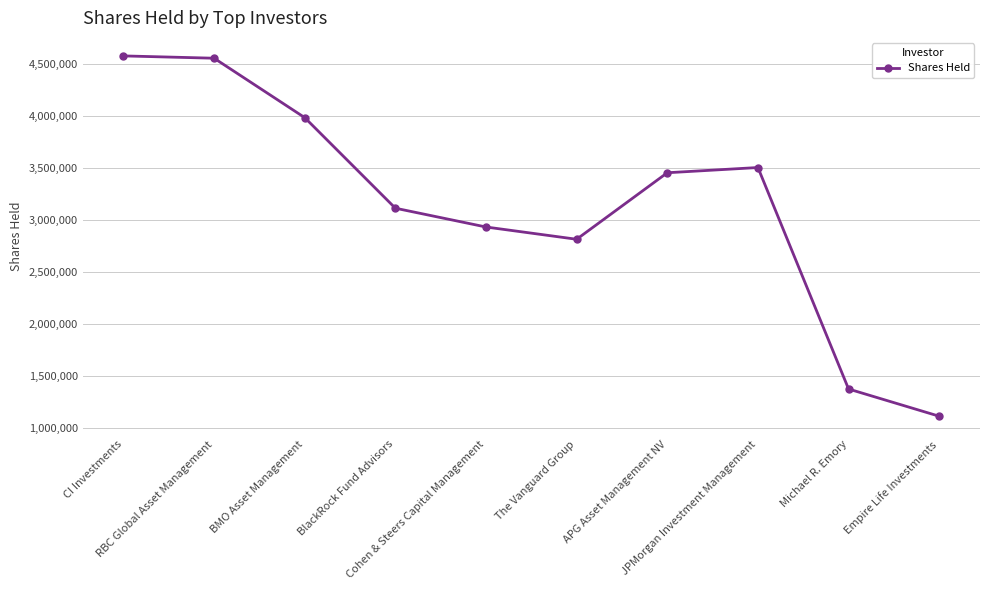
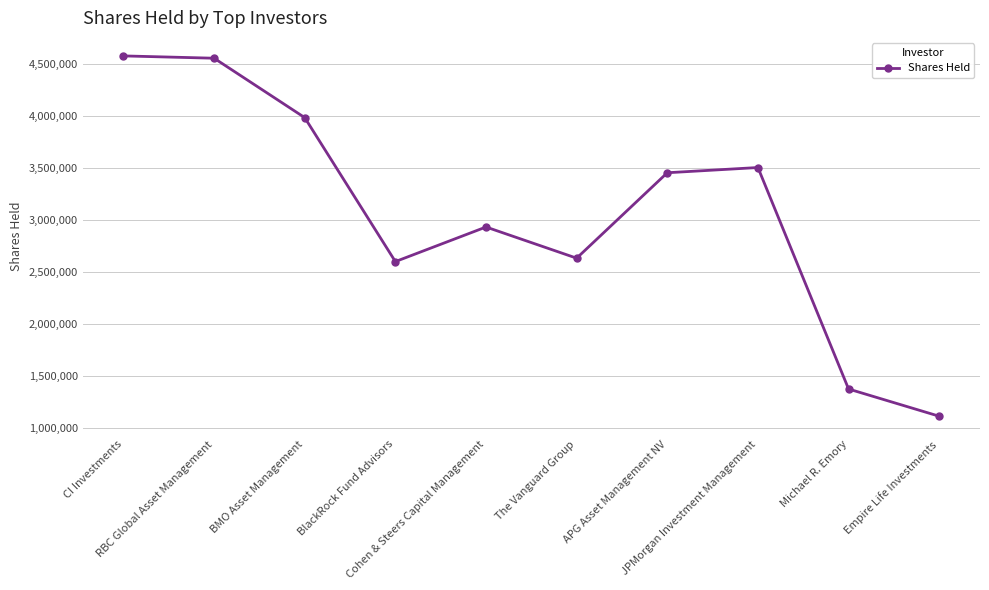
BlackRock Fund Advisors: 3,110,000 -> 2,600,000
The Vanguard Group: 2,810,000 -> 2,630,000
